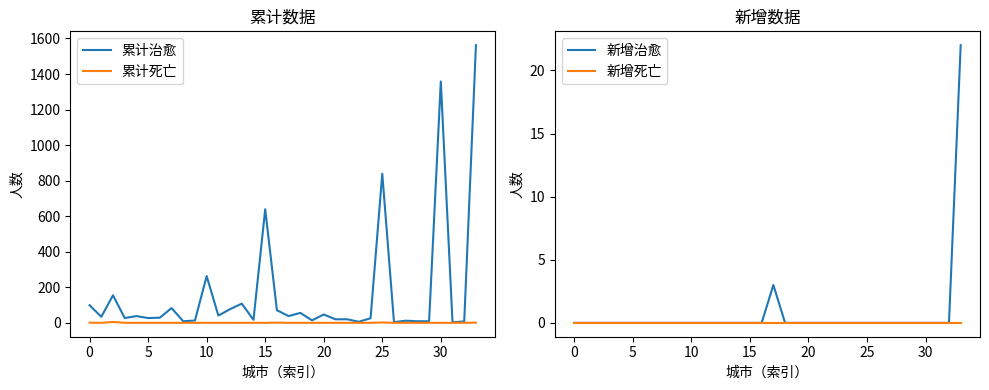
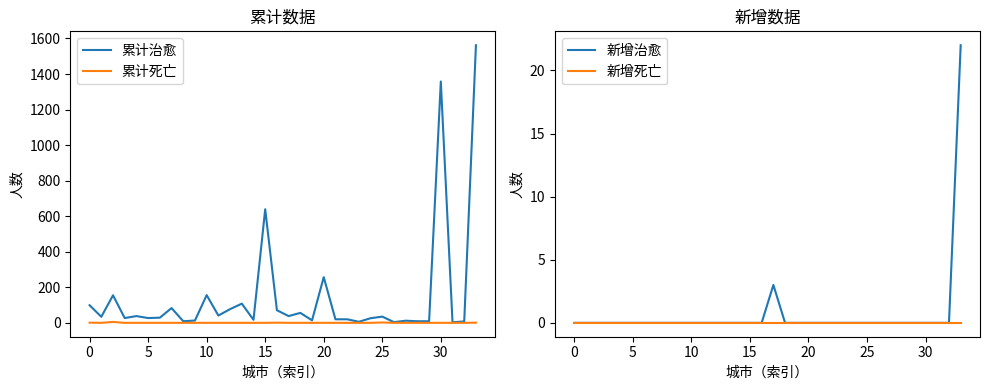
累计数据, 累计治愈, 10: 260 -> 160
累计数据, 累计治愈, 20: 50 -> 260
累计数据, 累计治愈, 25: 840 -> 40
